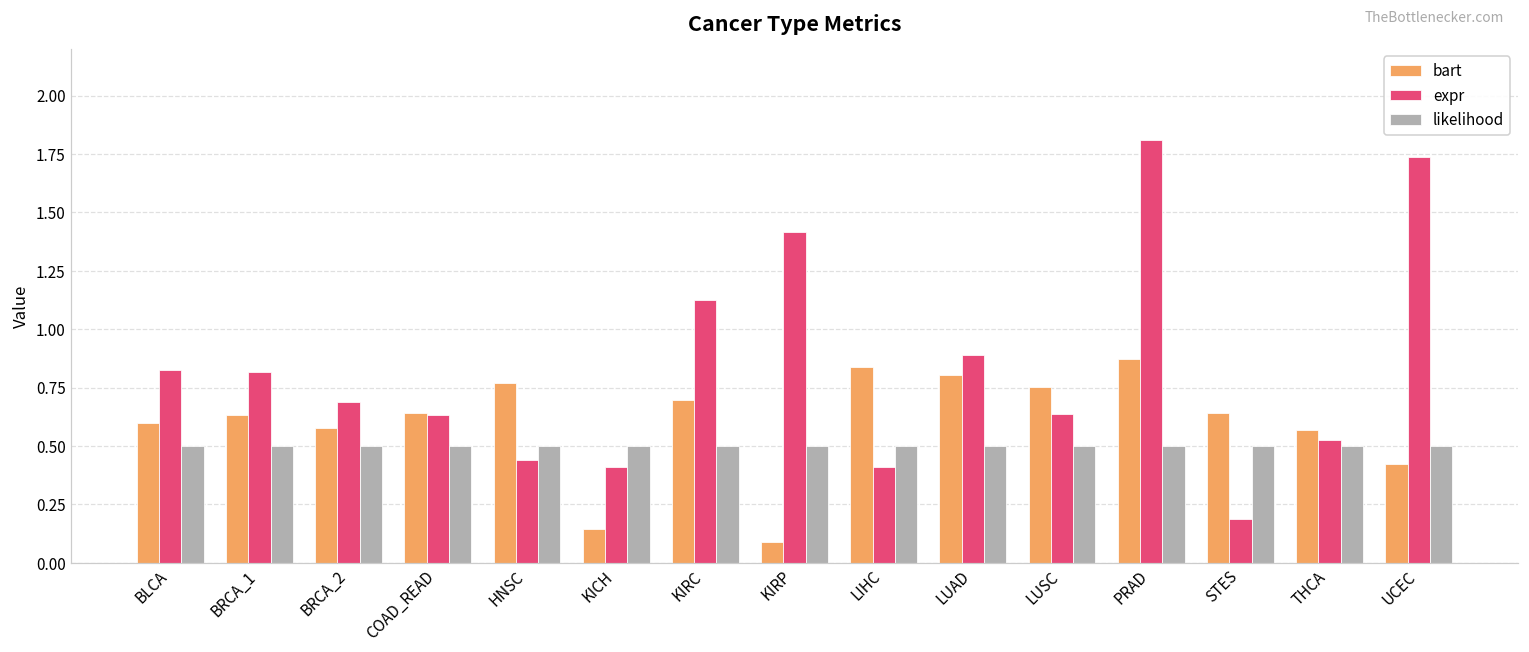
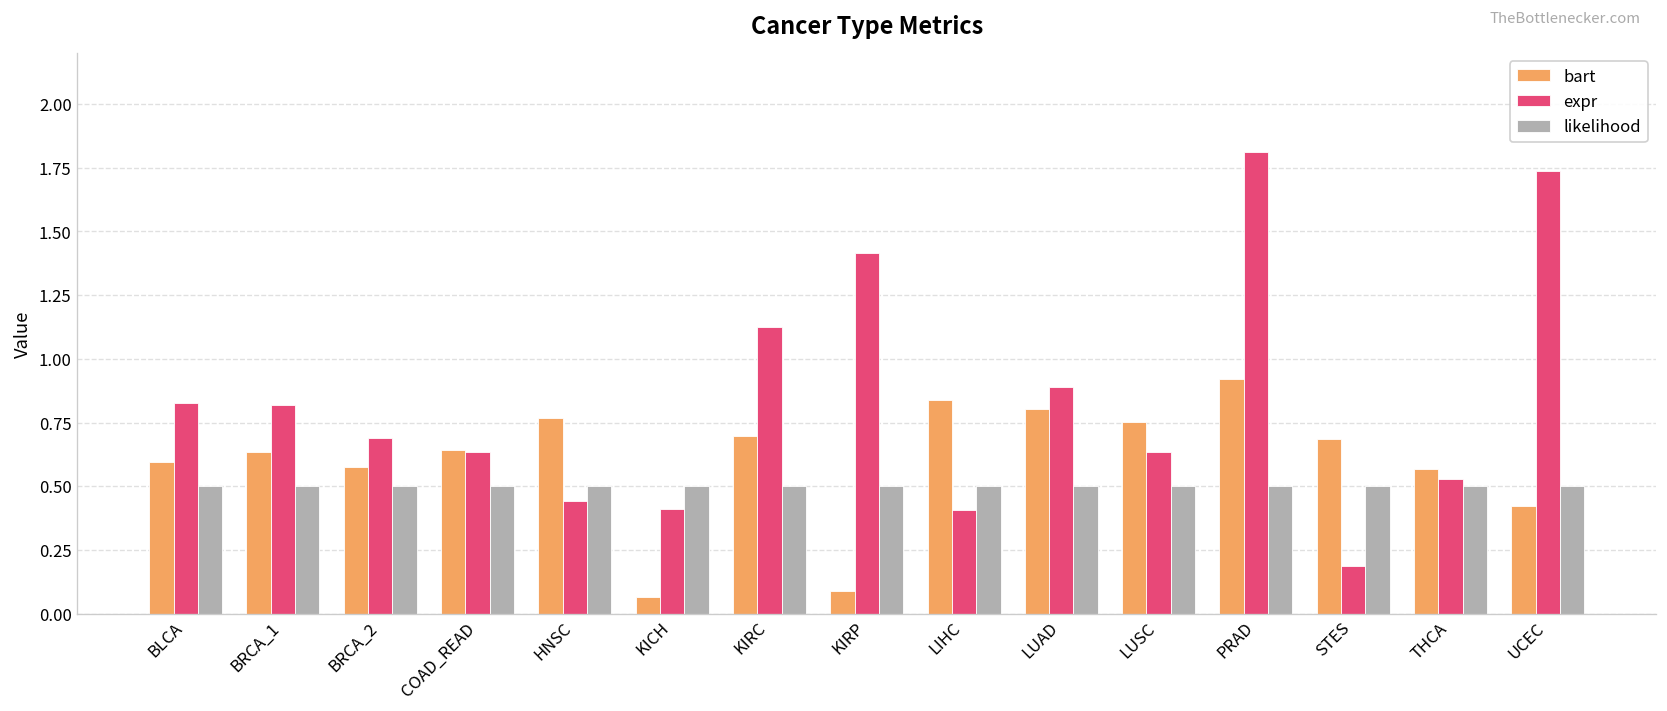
bart, KICH: 0.14 -> 0.06
bart, PRAD: 0.87 -> 0.92
bart, STES: 0.64 -> 0.69
